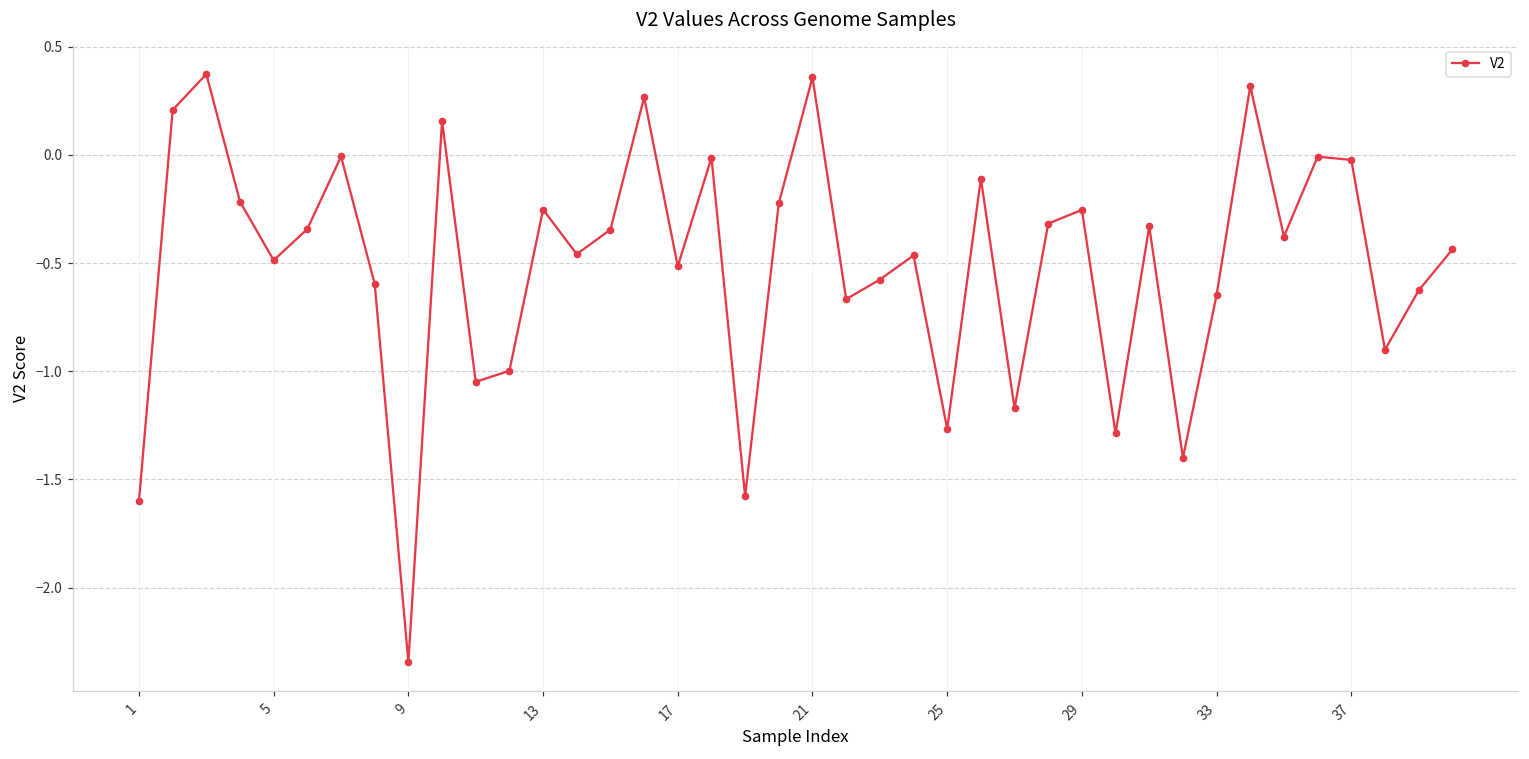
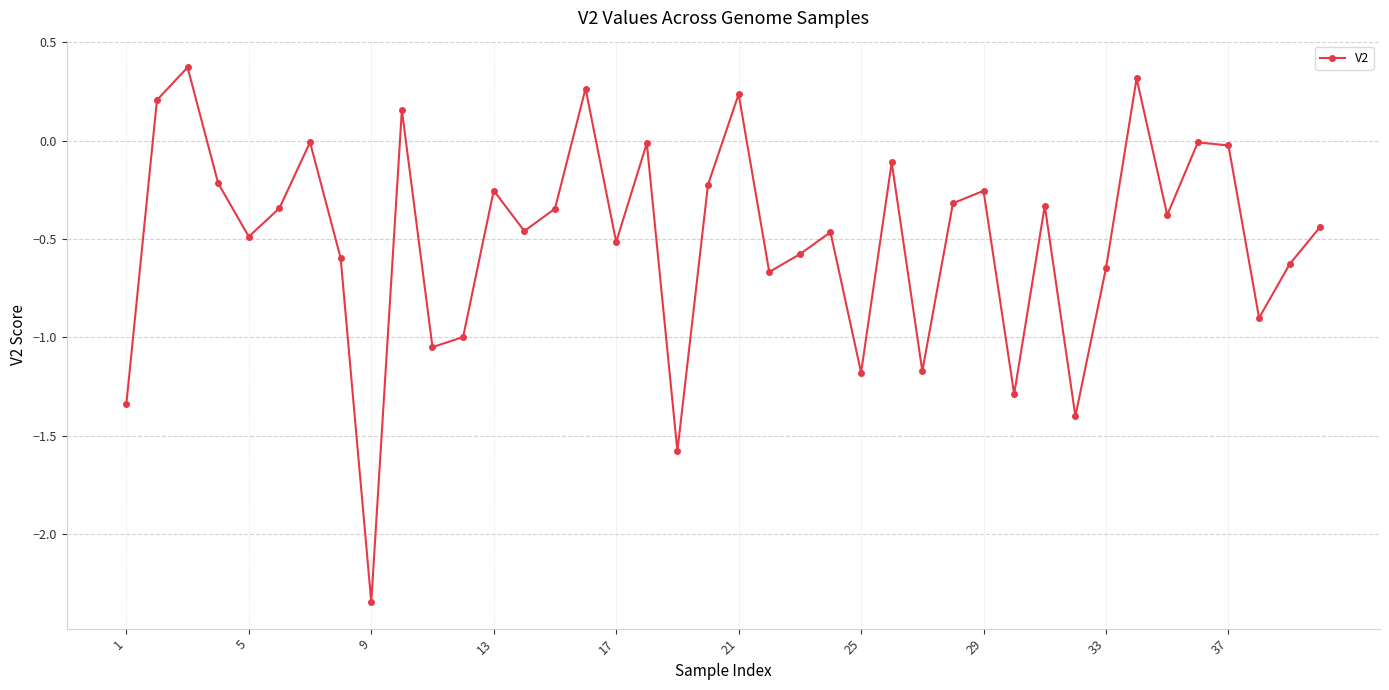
1: -1.60 -> -1.34
21: 0.36 -> 0.24
25: -1.27 -> -1.18
